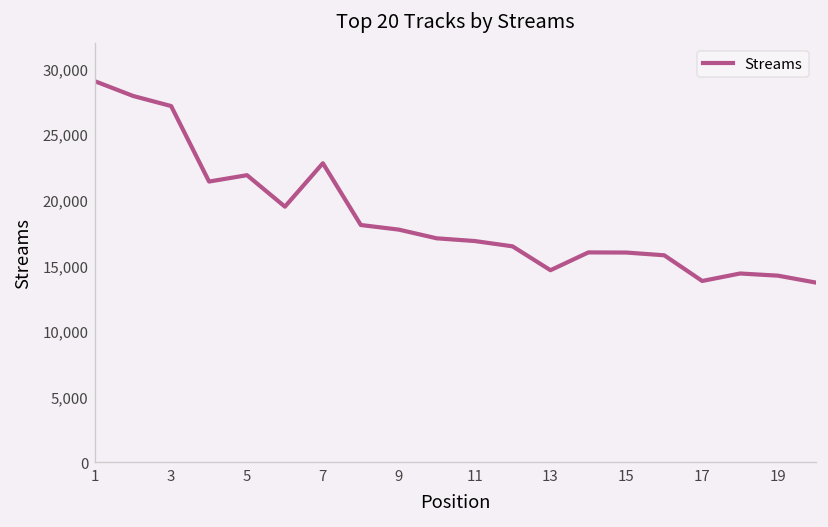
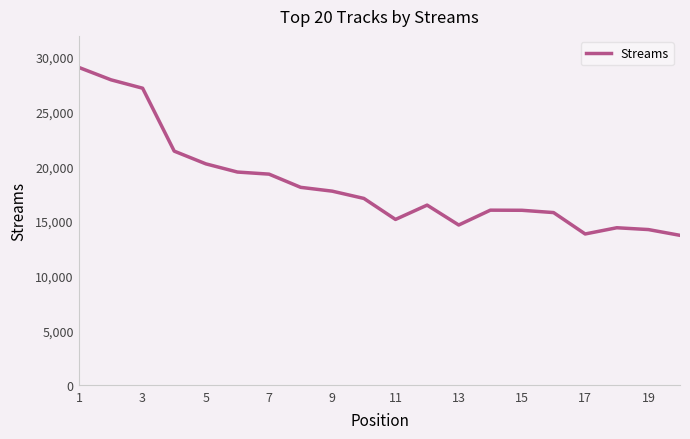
5: 21,900 -> 20,200
7: 22,800 -> 19,300
11: 16,900 -> 15,100
